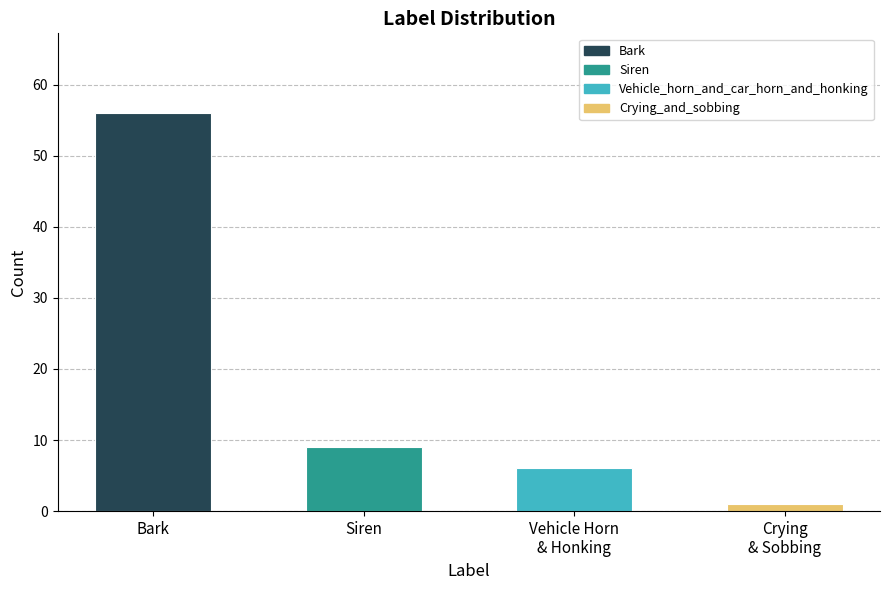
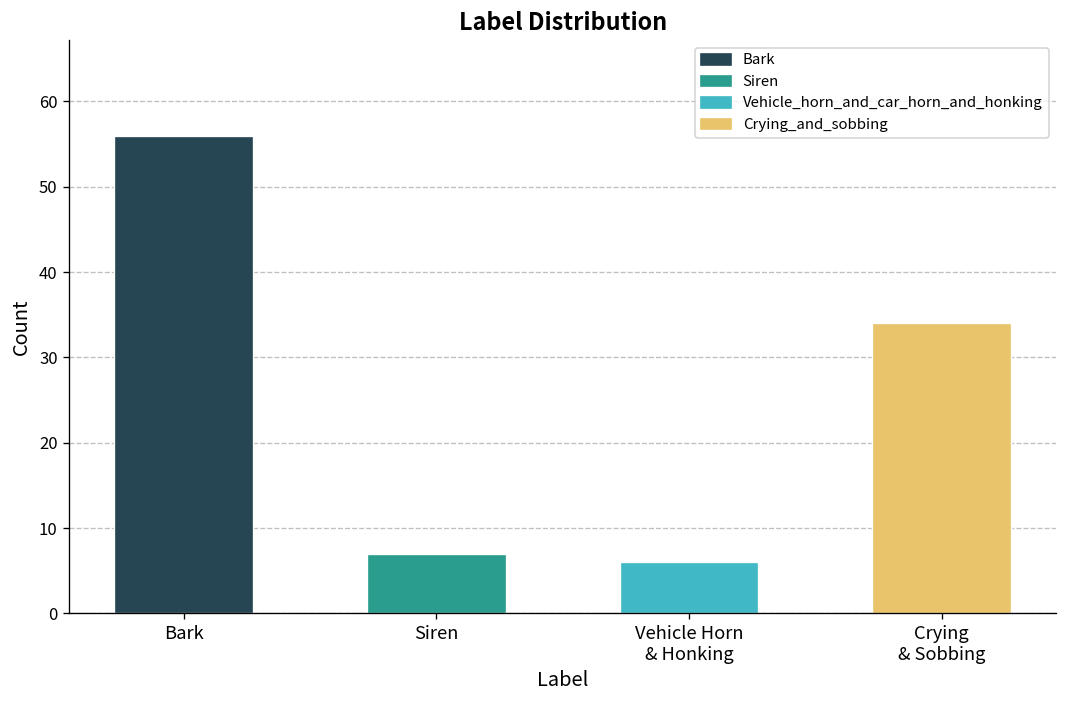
Siren, Siren: 9 -> 7
Crying_and_sobbing, Crying & Sobbing: 1 -> 34
